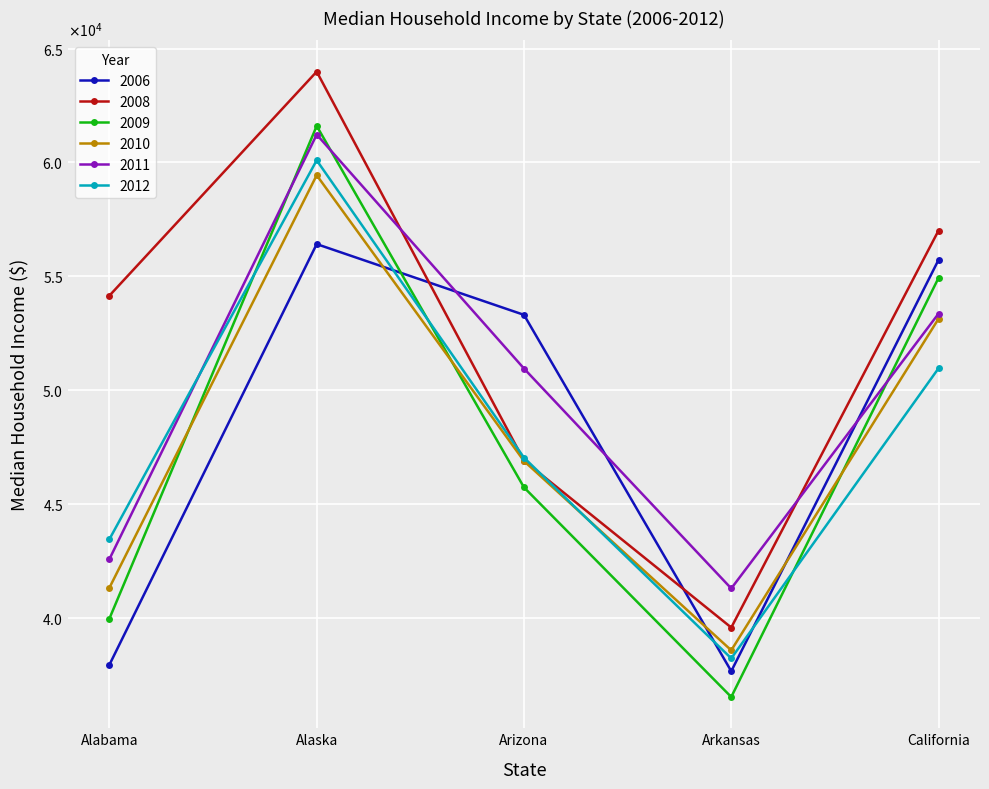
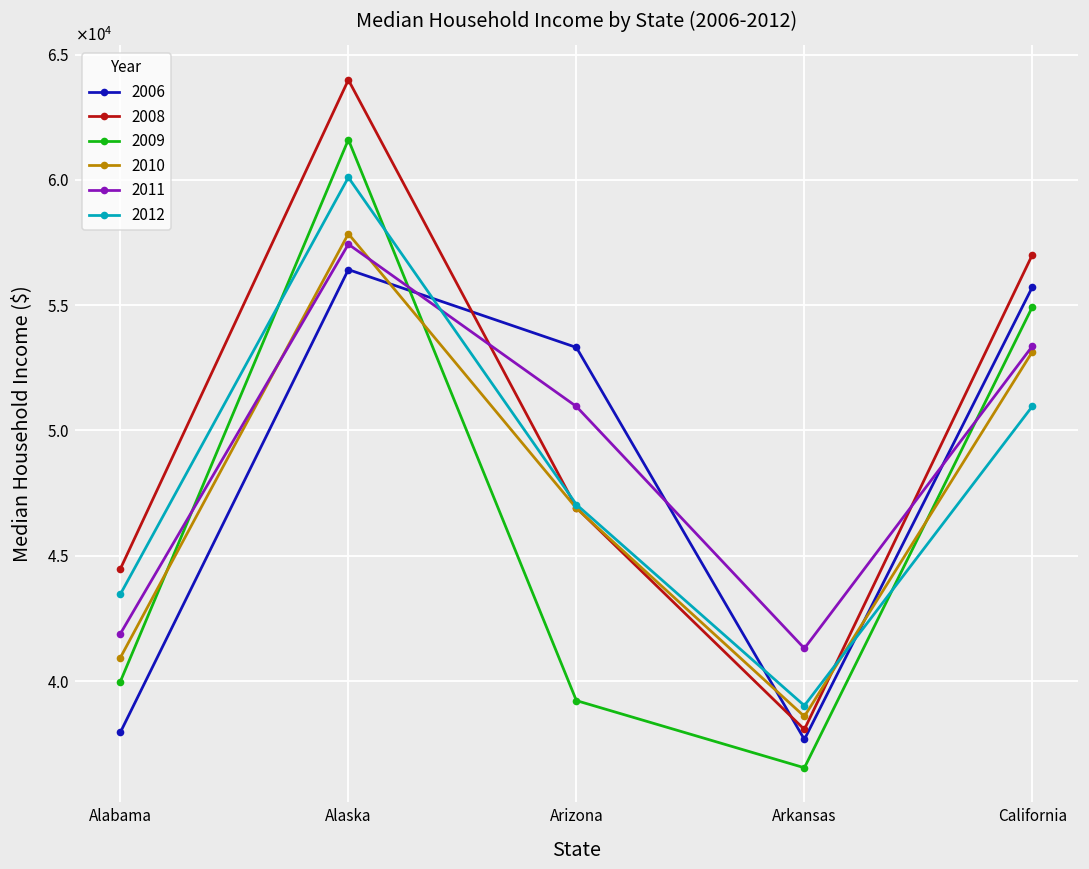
2008, Alabama: 54200 -> 44500
2010, Alabama: 41300 -> 40900
2011, Alabama: 42600 -> 41900
2010, Alaska: 59400 -> 57800
2011, Alaska: 61200 -> 57400
2009, Arizona: 45700 -> 39200
2008, Arkansas: 39600 -> 38100
2012, Arkansas: 38200 -> 39000
